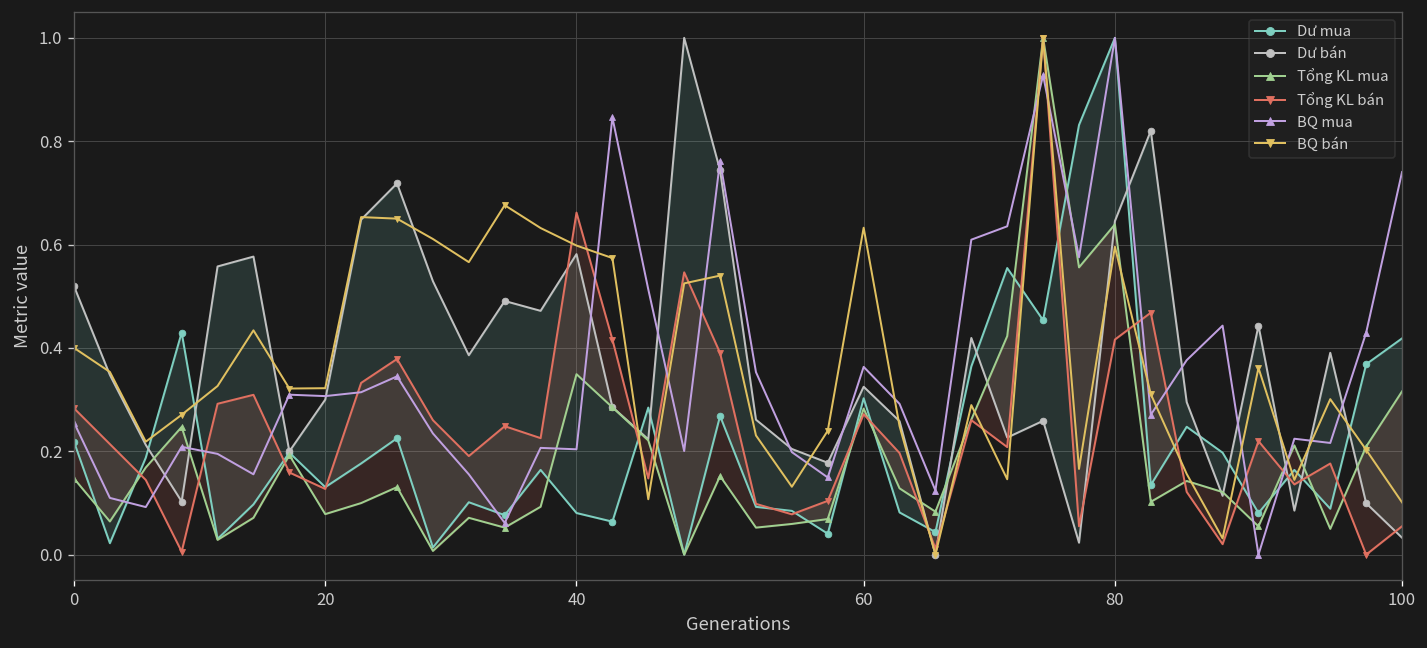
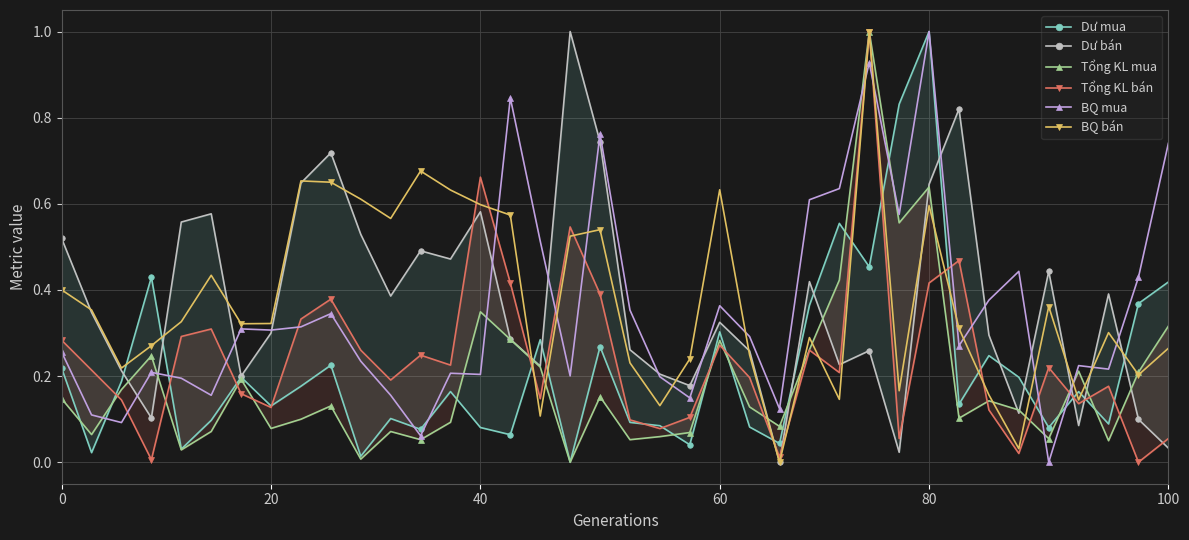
BQ bán, 100: 0.10 -> 0.26
